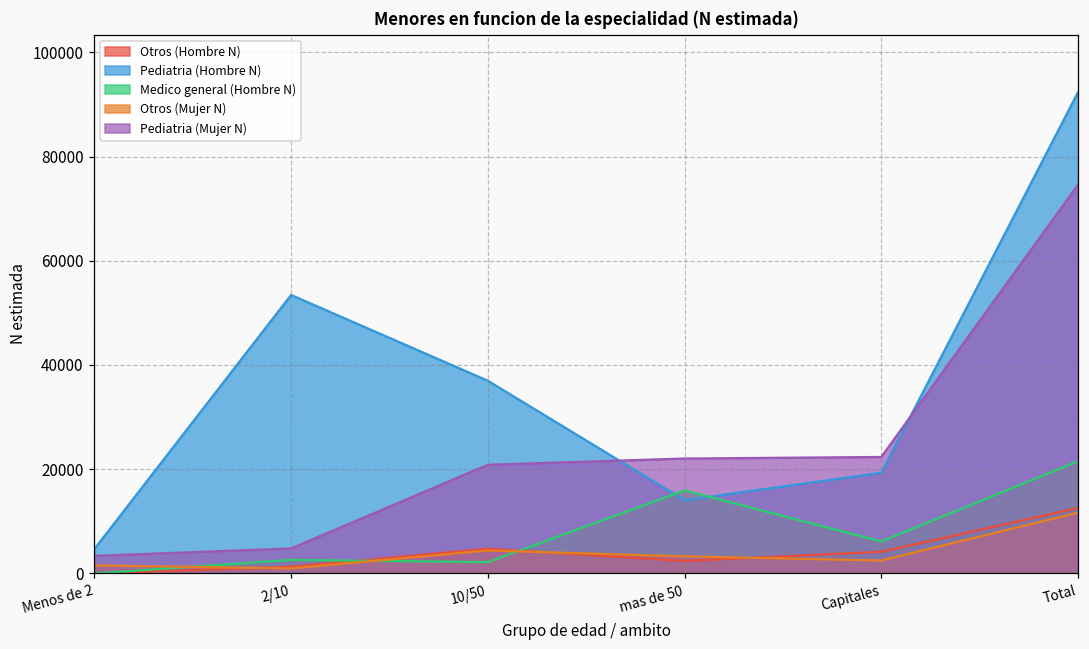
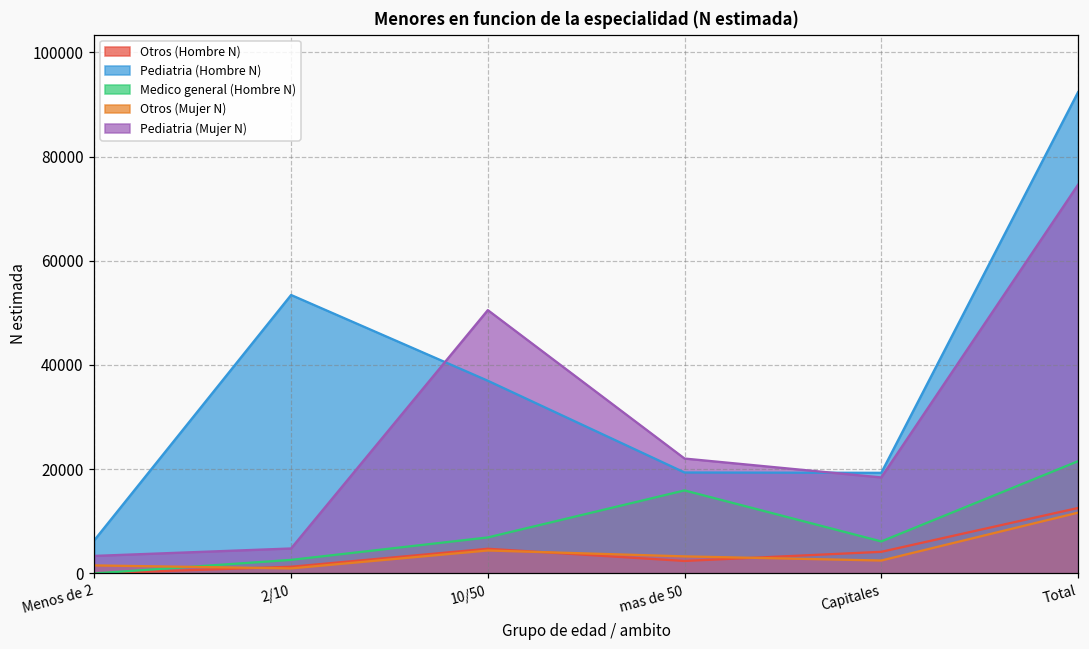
Pediatria (Hombre N), Menos de 2: 5000 -> 6000
Medico general (Hombre N), 10/50: 2000 -> 7000
Pediatria (Mujer N), 10/50: 21000 -> 51000
Pediatria (Hombre N), mas de 50: 14000 -> 19000
Pediatria (Mujer N), Capitales: 22000 -> 18000
